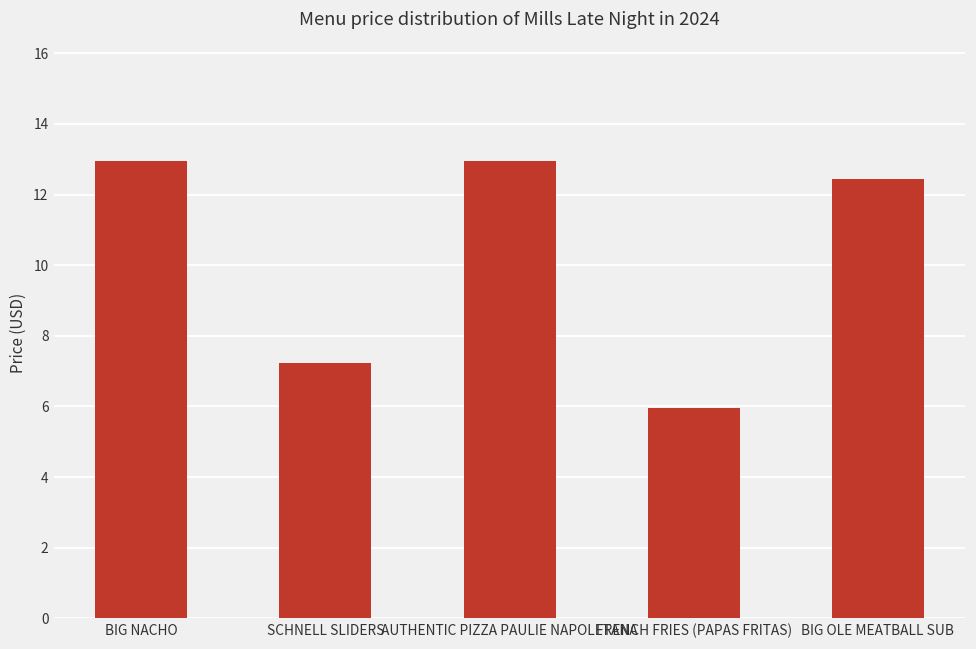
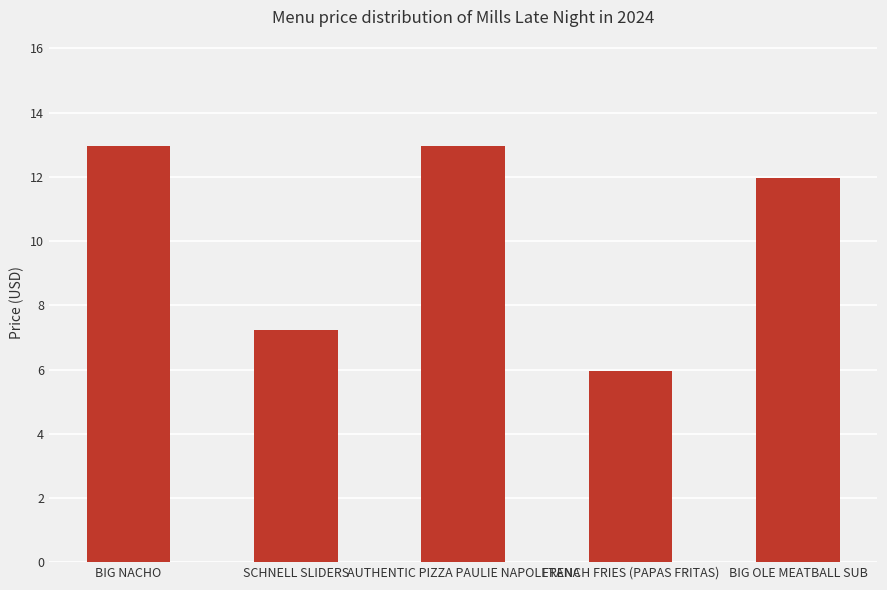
BIG OLE MEATBALL SUB: 12.4 -> 12.0
